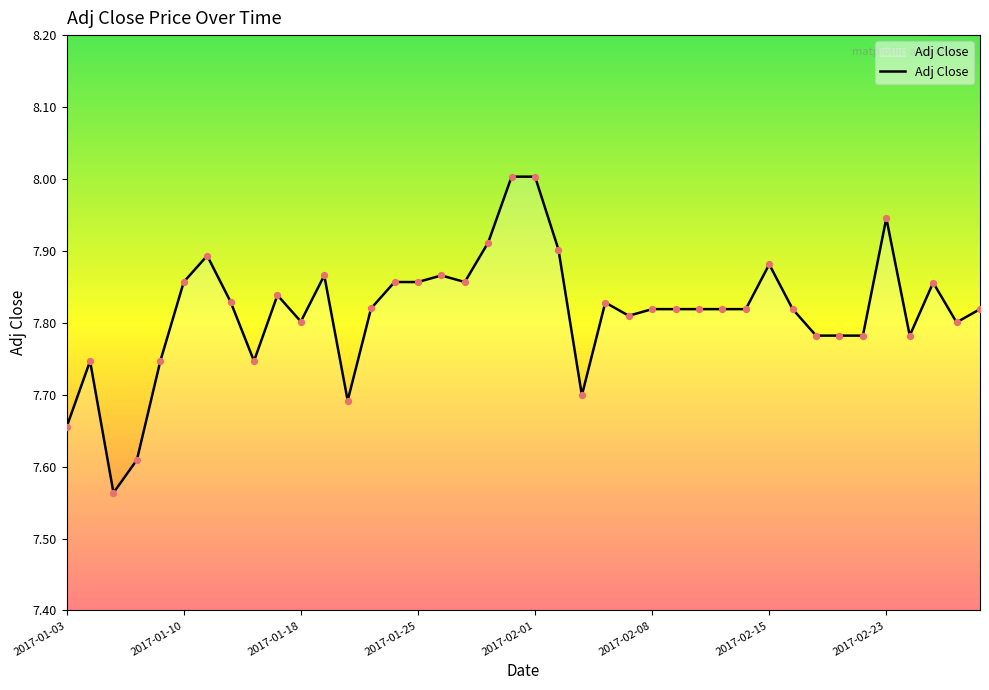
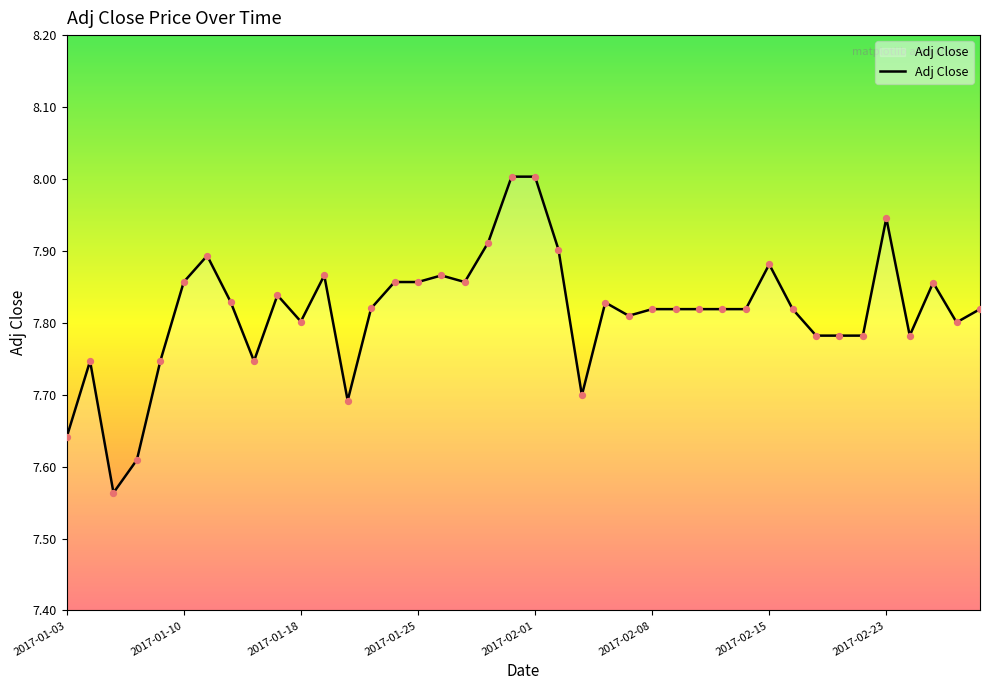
2017-01-03: 7.66 -> 7.64
